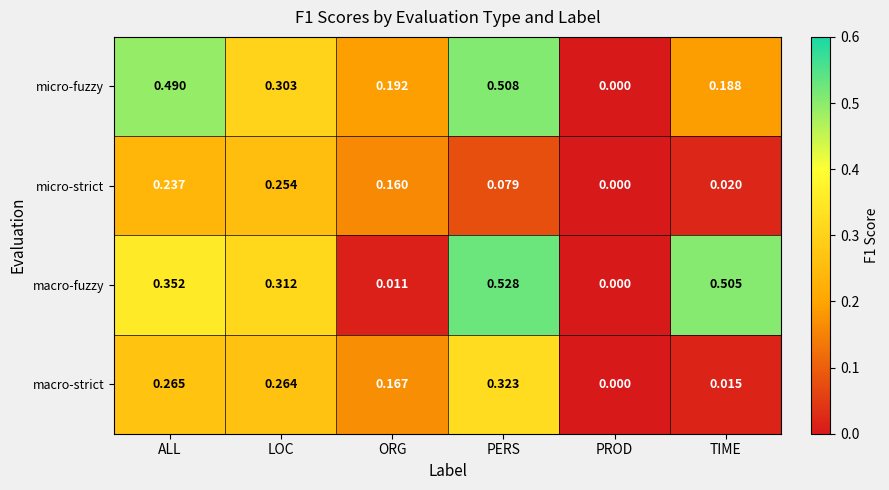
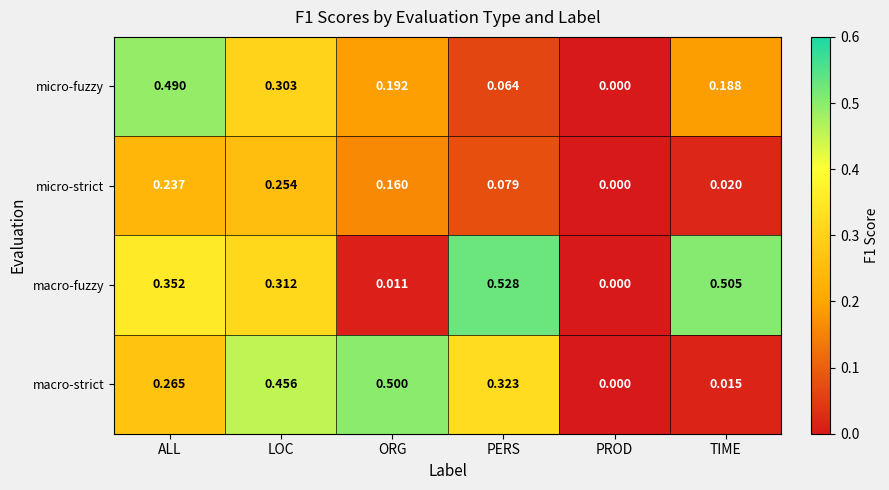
micro-fuzzy, PERS: 0.508 -> 0.064
macro-strict, LOC: 0.264 -> 0.456
macro-strict, ORG: 0.167 -> 0.500
